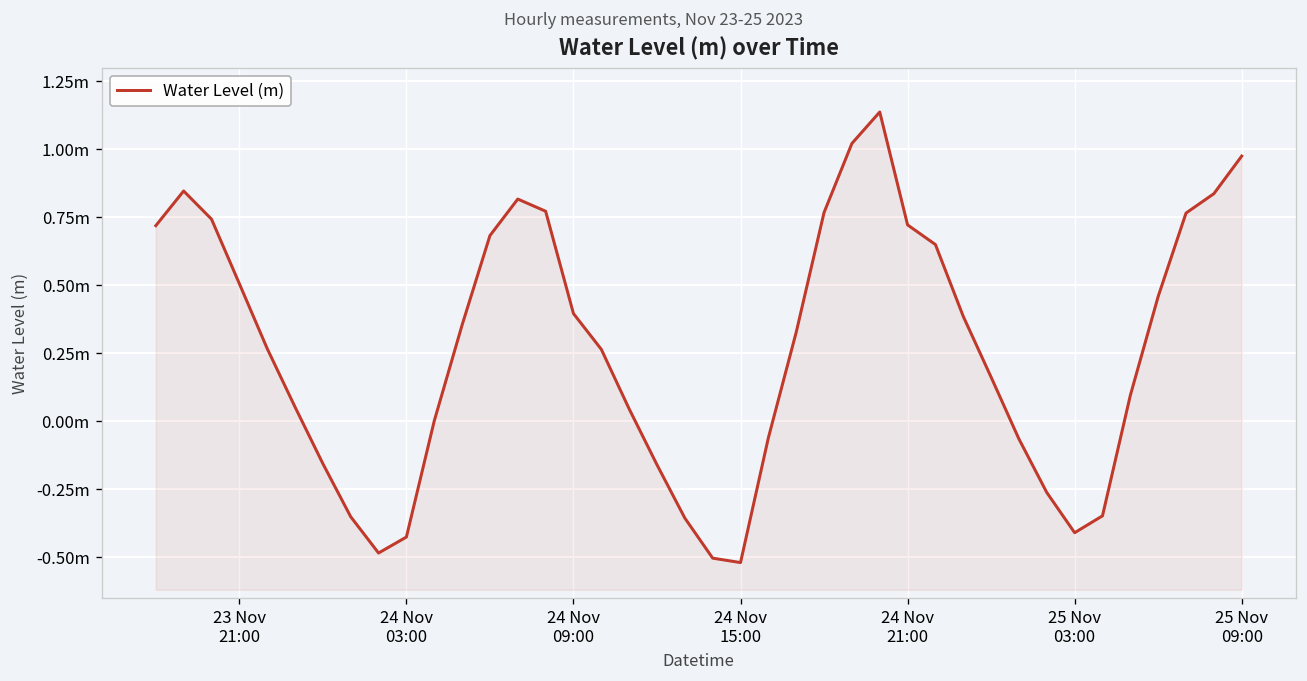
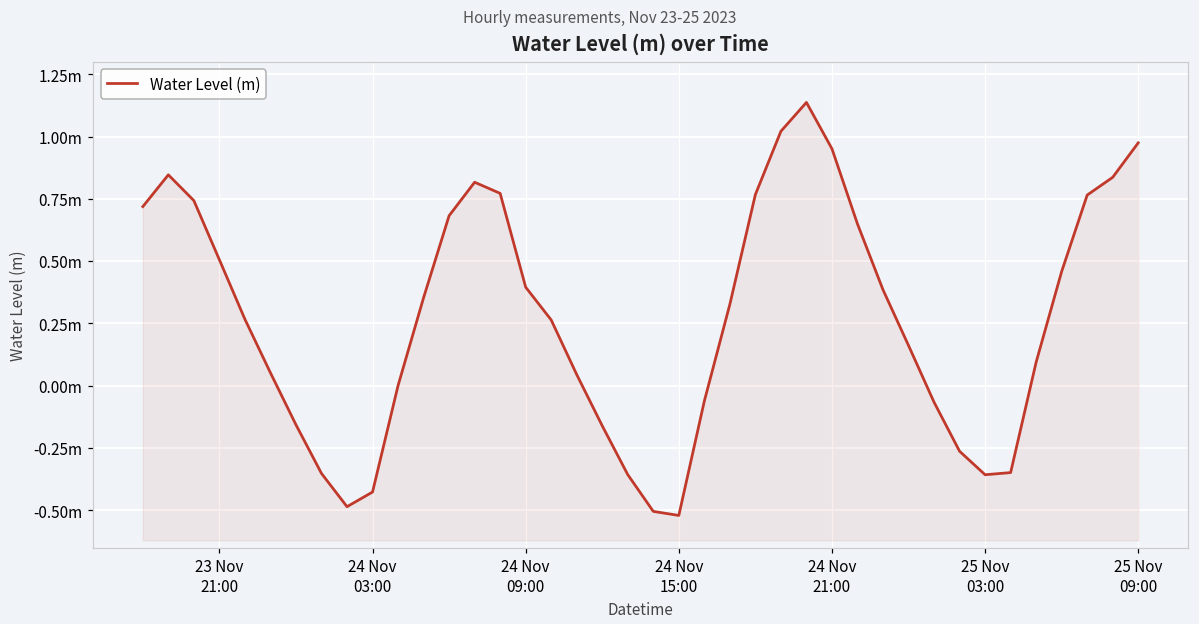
24 Nov 21:00: 0.72m -> 0.95m
25 Nov 03:00: -0.41m -> -0.36m
